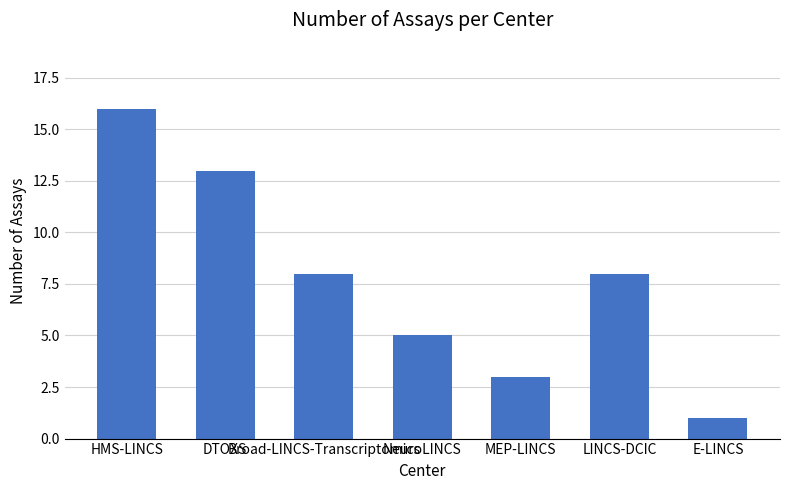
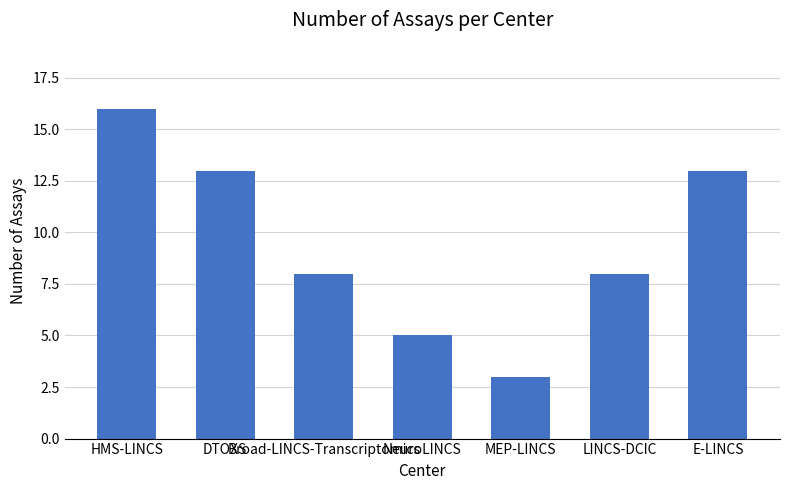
E-LINCS: 1 -> 13
